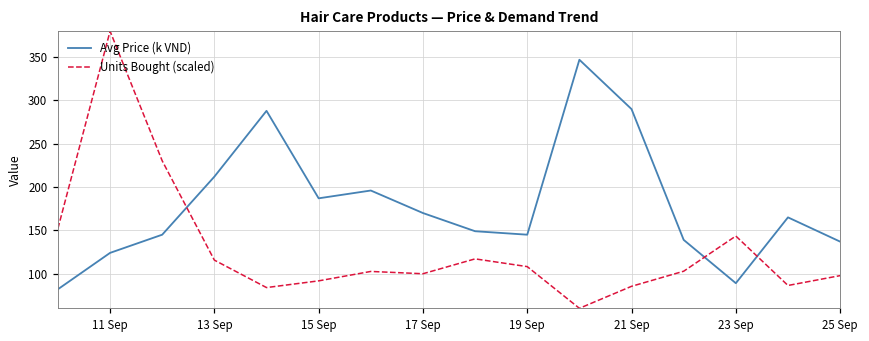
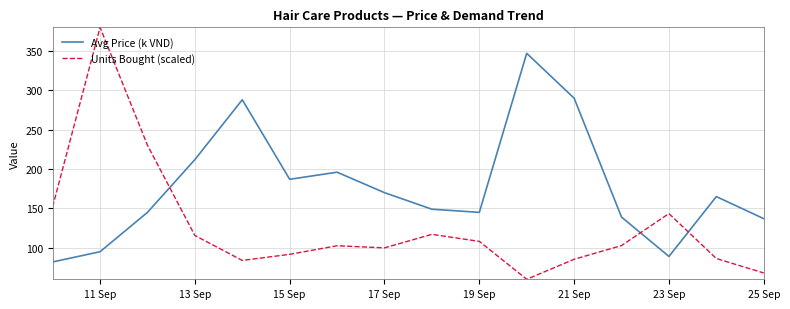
Avg Price (k VND), 11 Sep: 120 -> 100
Units Bought (scaled), 25 Sep: 100 -> 70
